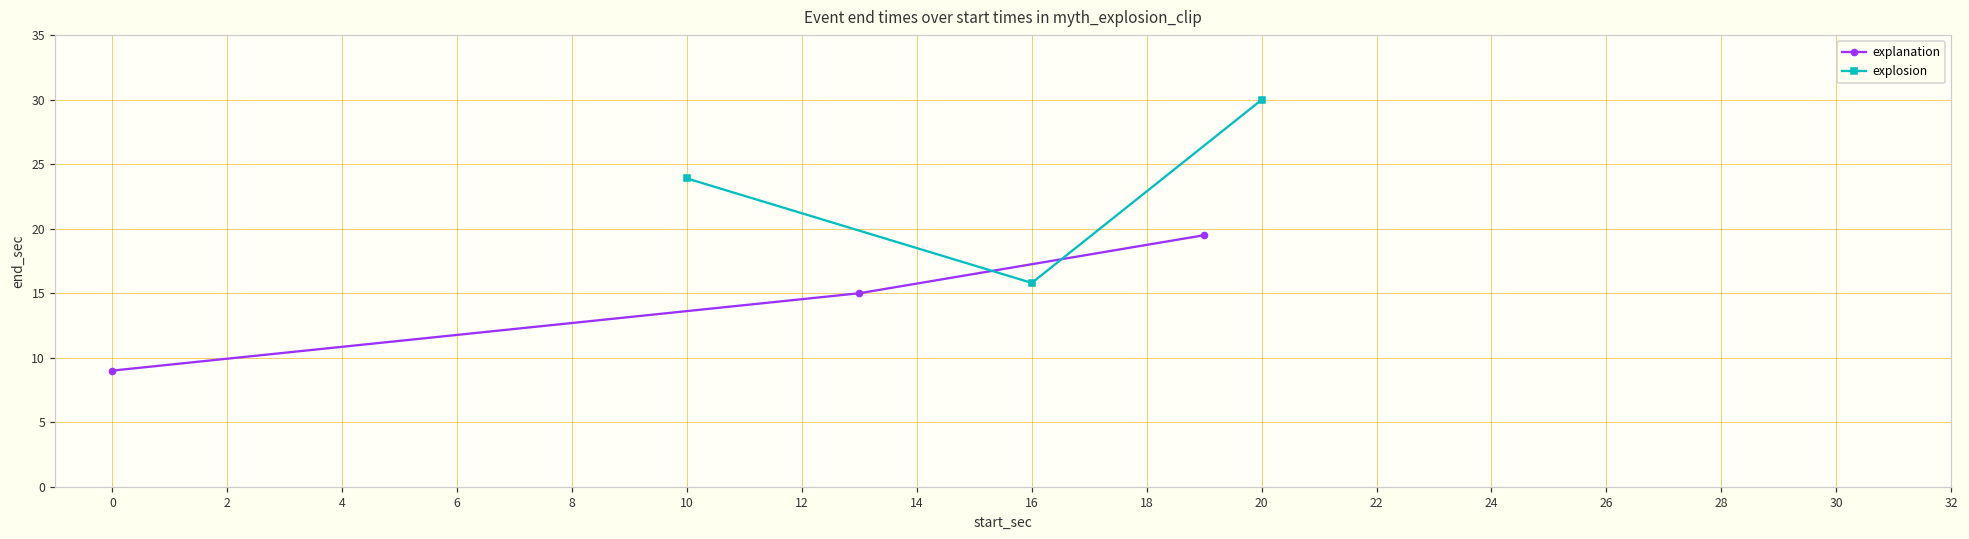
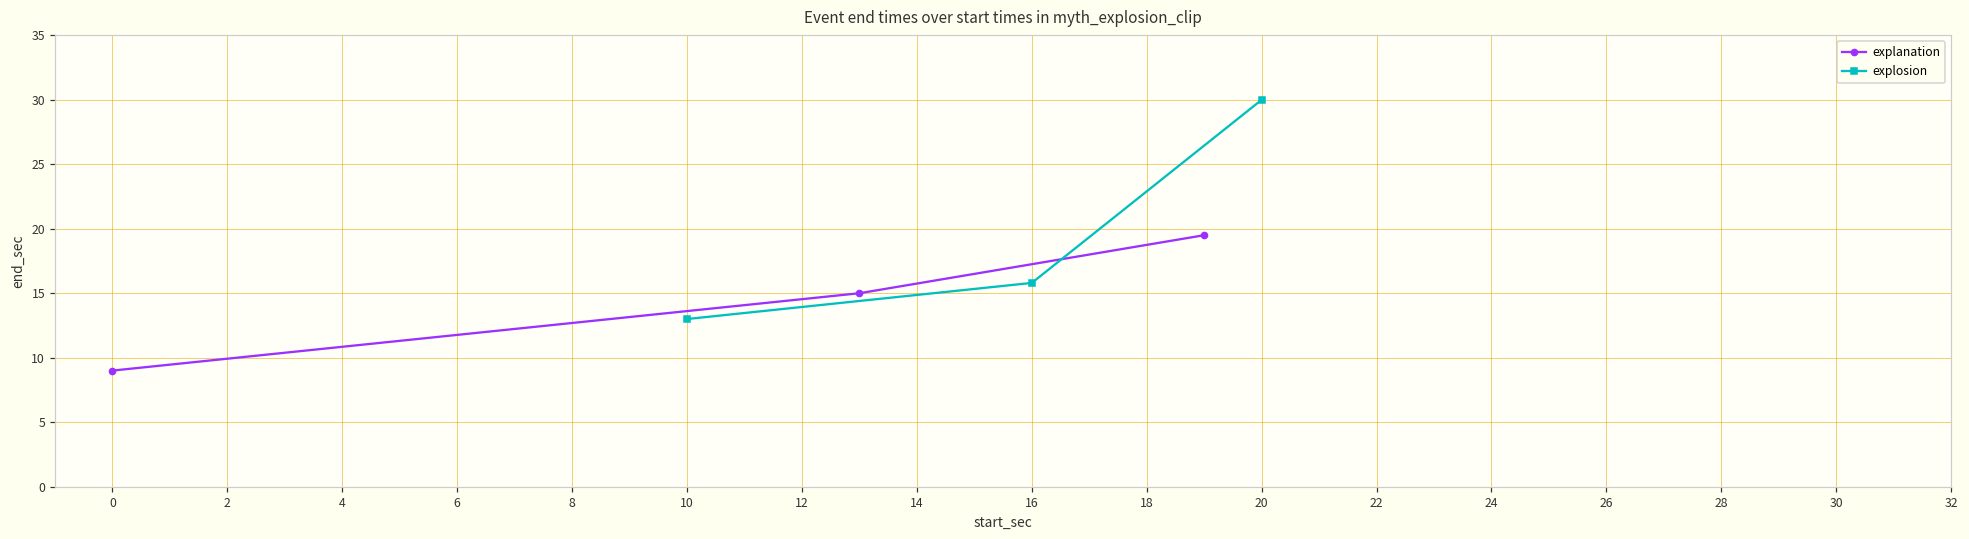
explosion, 10: 23.9 -> 13.0
